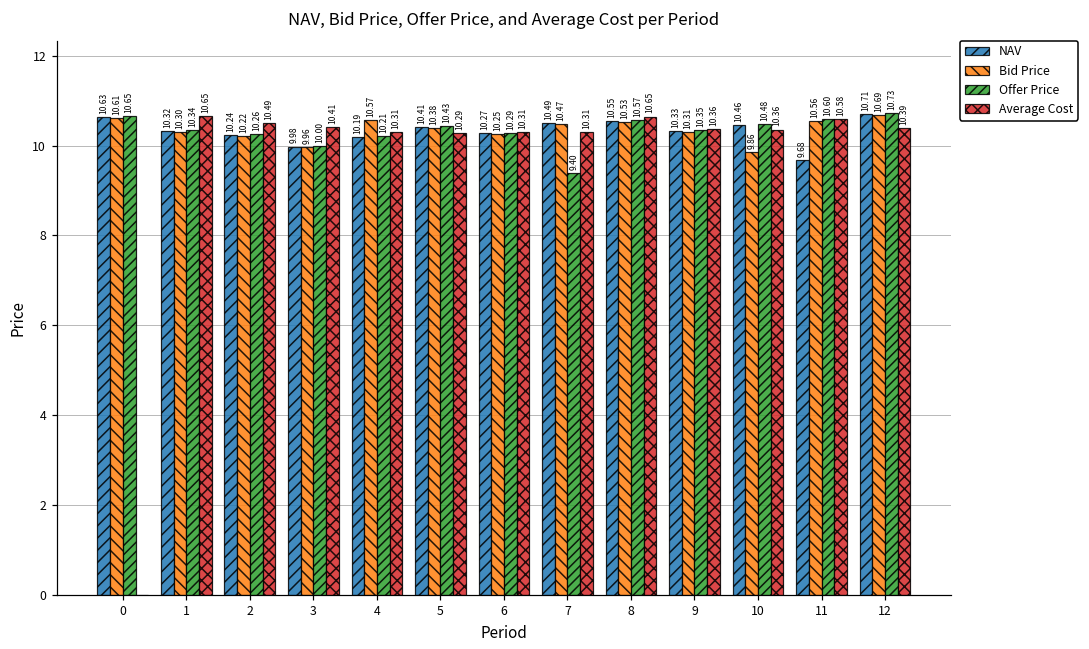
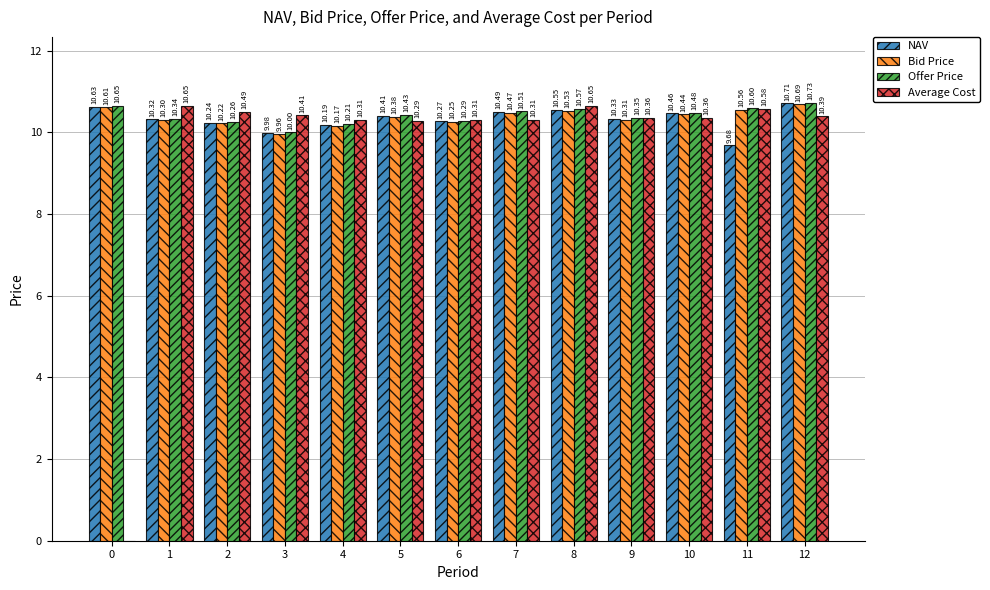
Bid Price, 4: 10.57 -> 10.17
Offer Price, 7: 9.40 -> 10.51
Bid Price, 10: 9.86 -> 10.44
